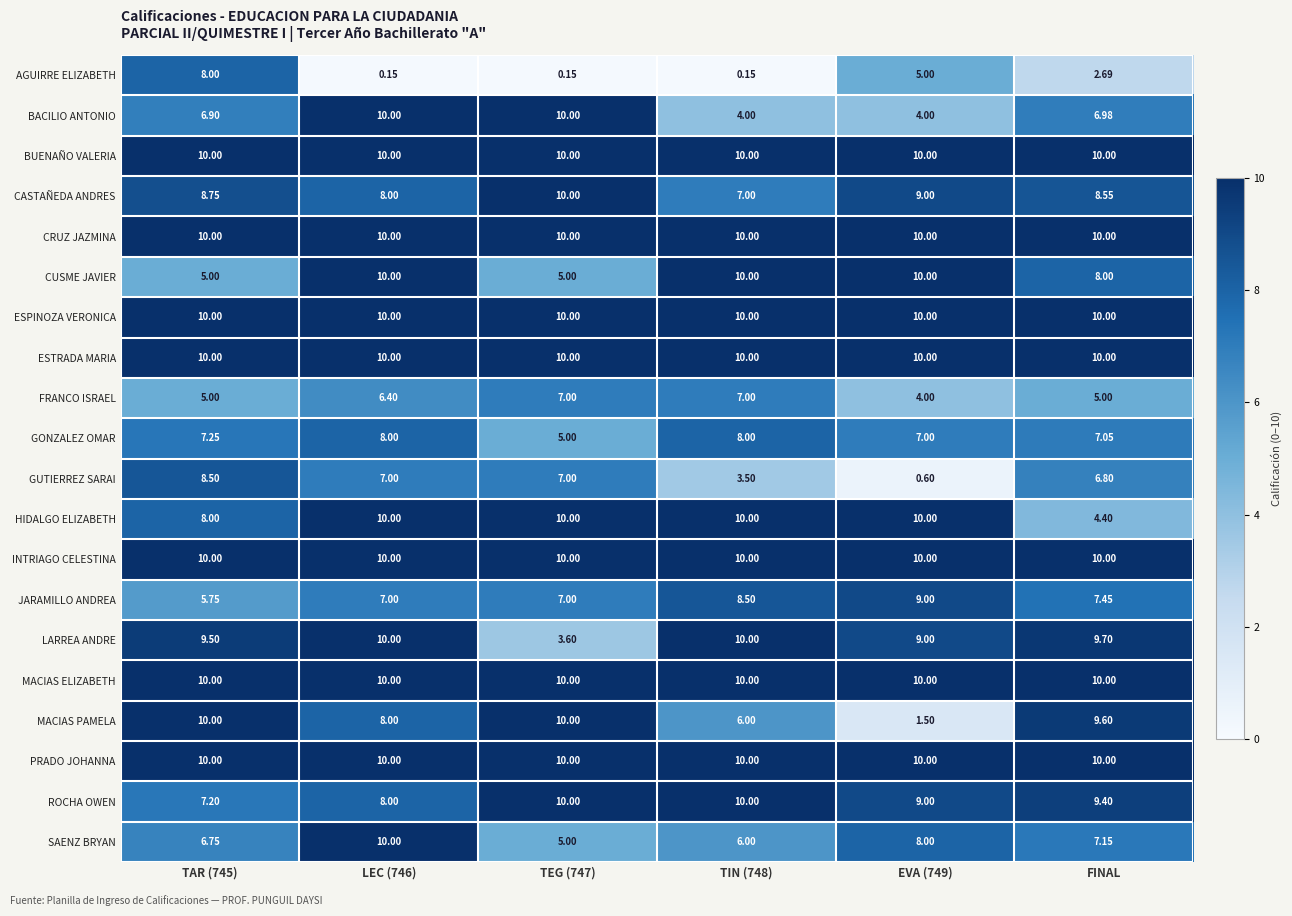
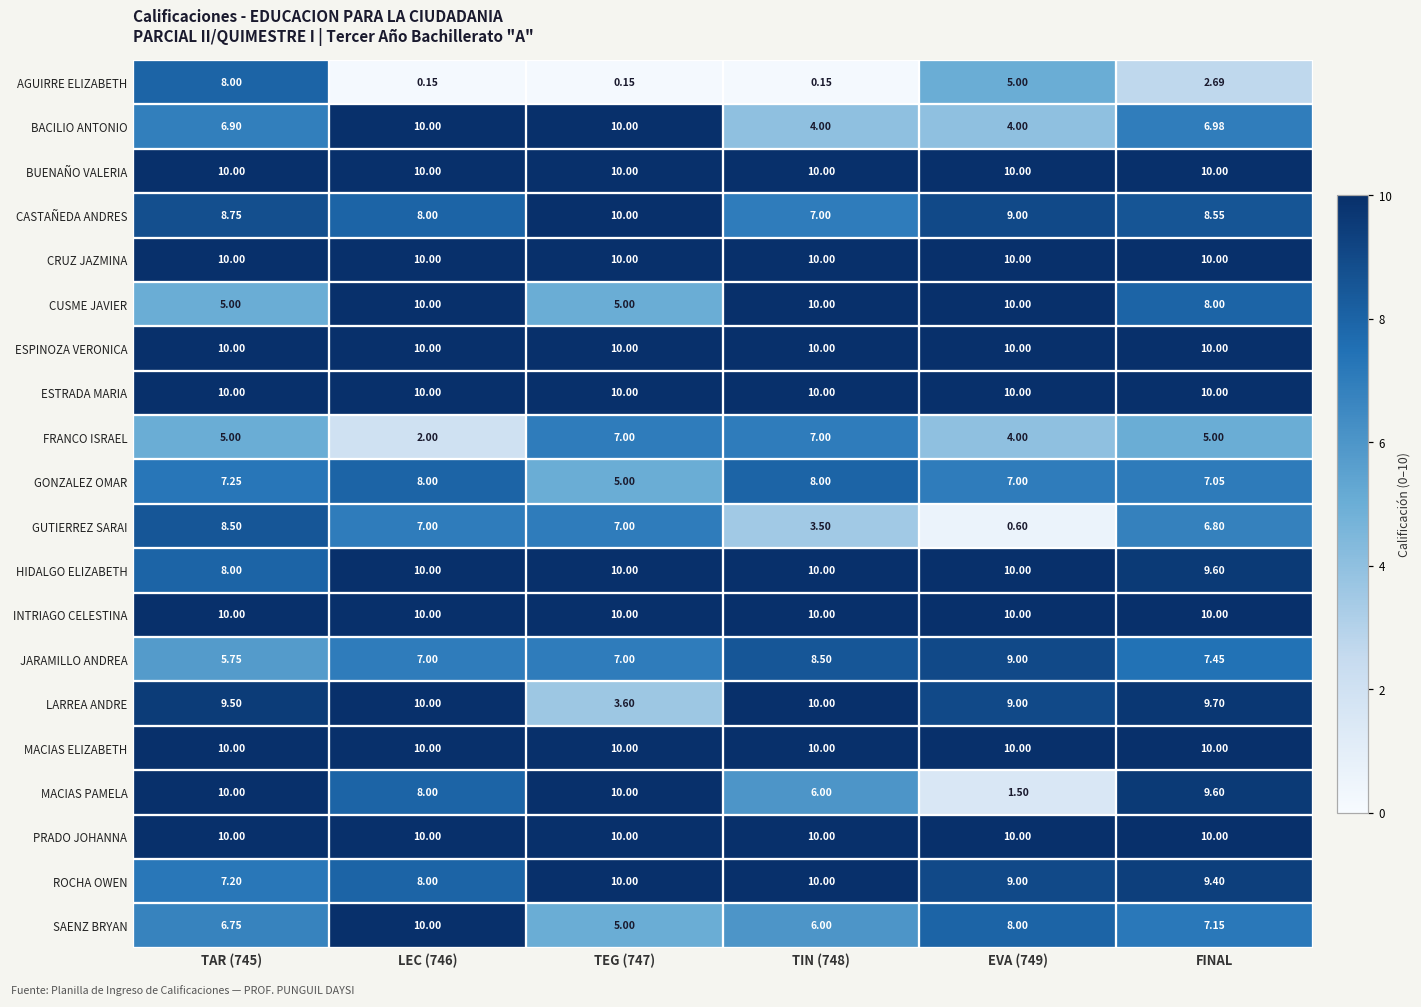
FRANCO ISRAEL, LEC (746): 6.40 -> 2.00
HIDALGO ELIZABETH, FINAL: 4.40 -> 9.60
